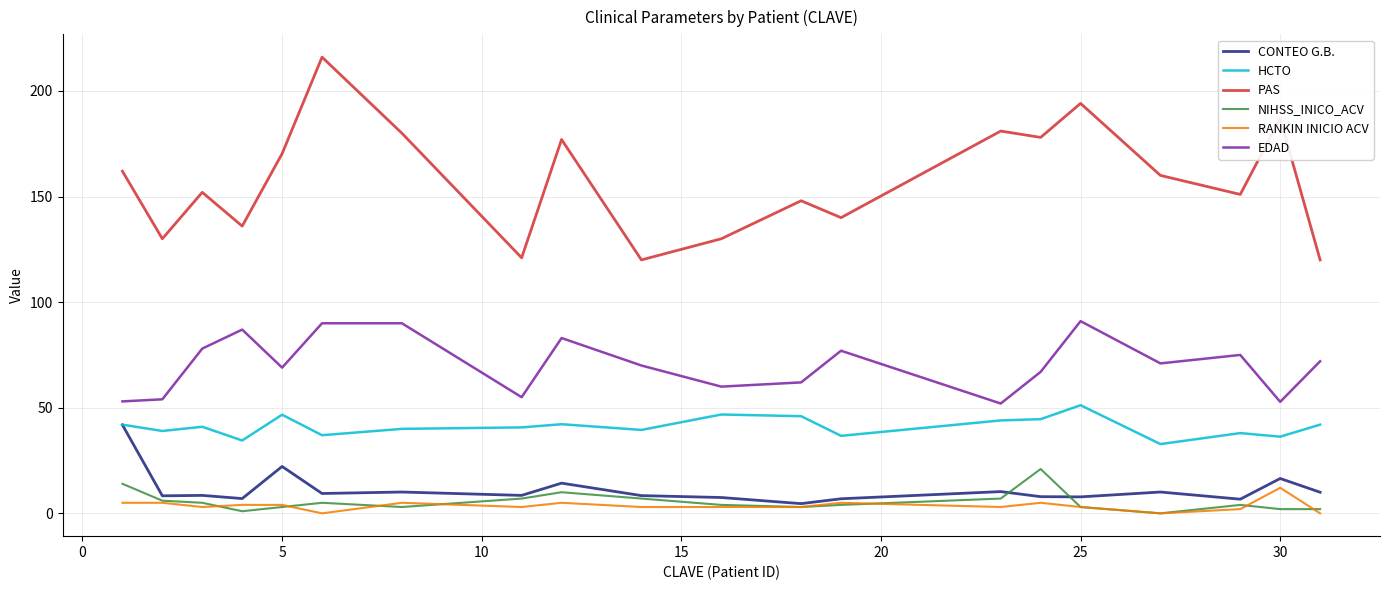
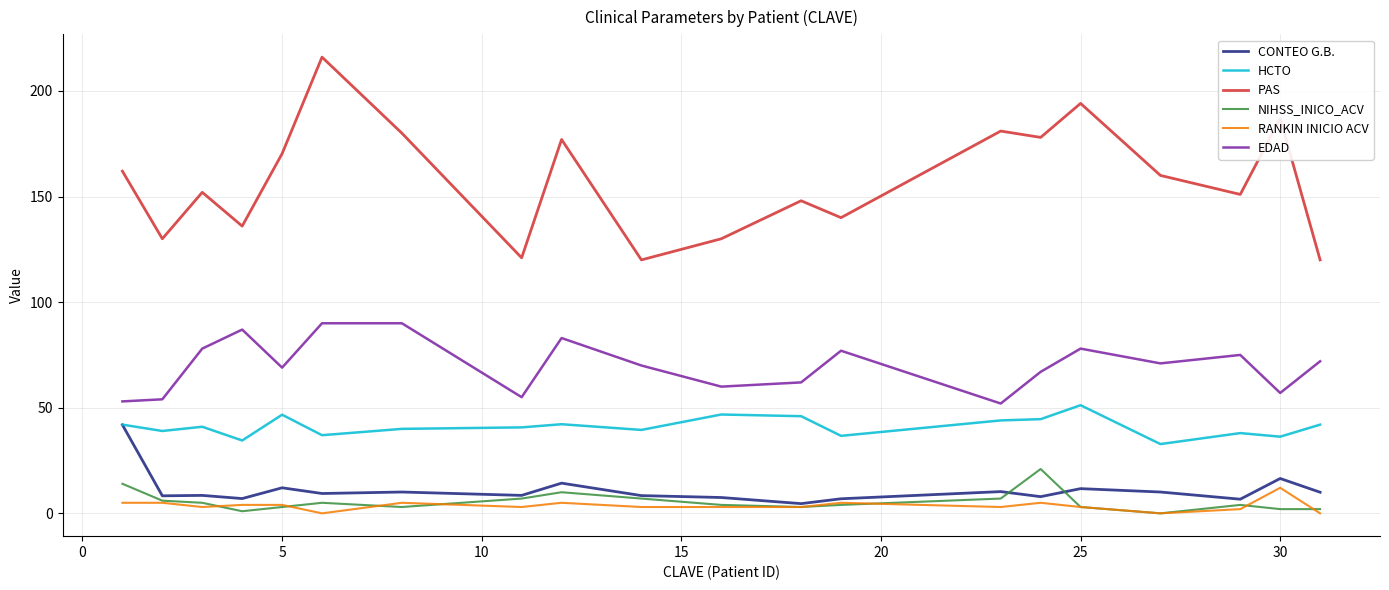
CONTEO G.B., 5: 22 -> 12
CONTEO G.B., 25: 8 -> 12
EDAD, 25: 91 -> 78
EDAD, 30: 53 -> 57
